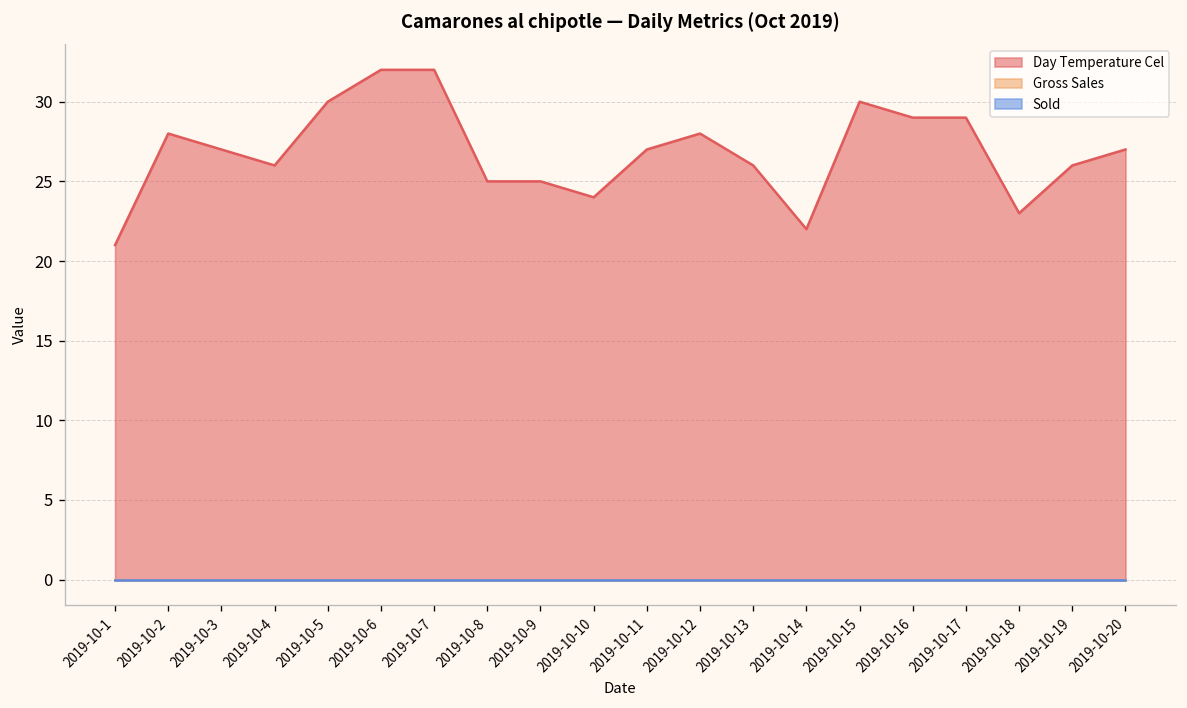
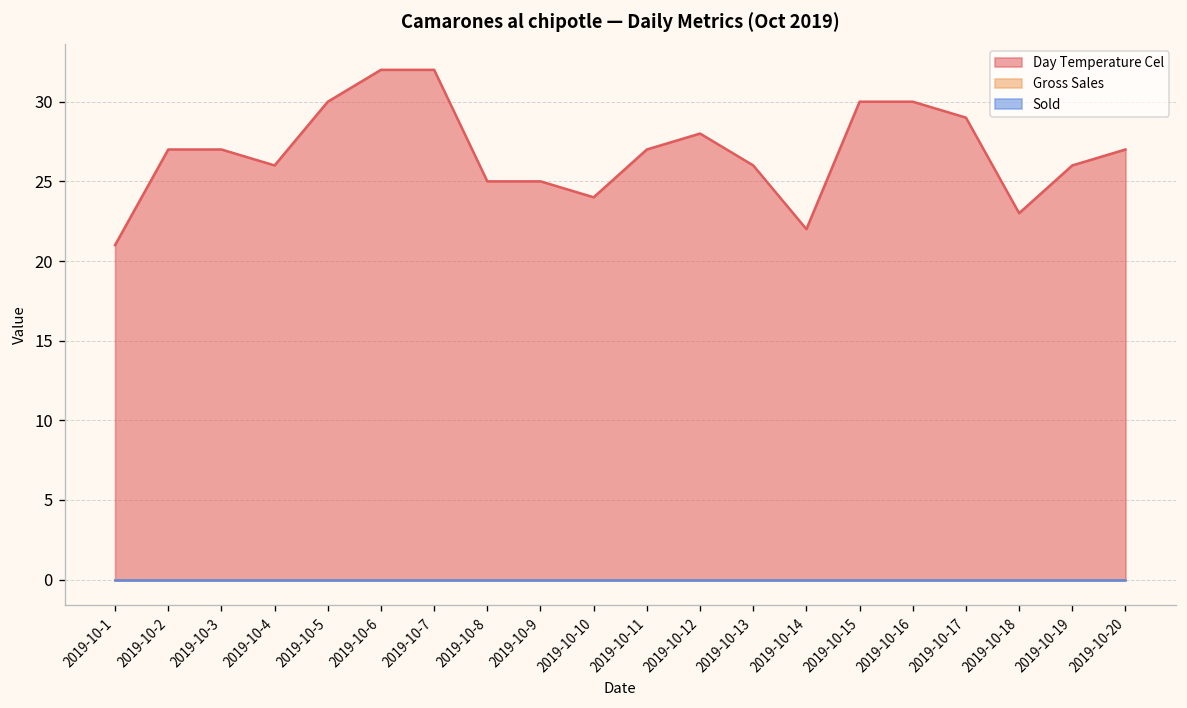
Day Temperature Cel, 2019-10-2: 28 -> 27
Day Temperature Cel, 2019-10-16: 29 -> 30
